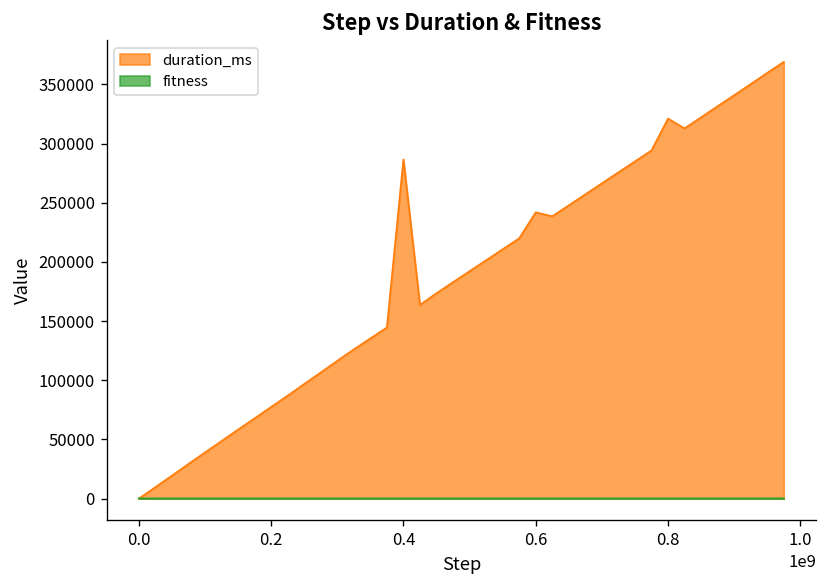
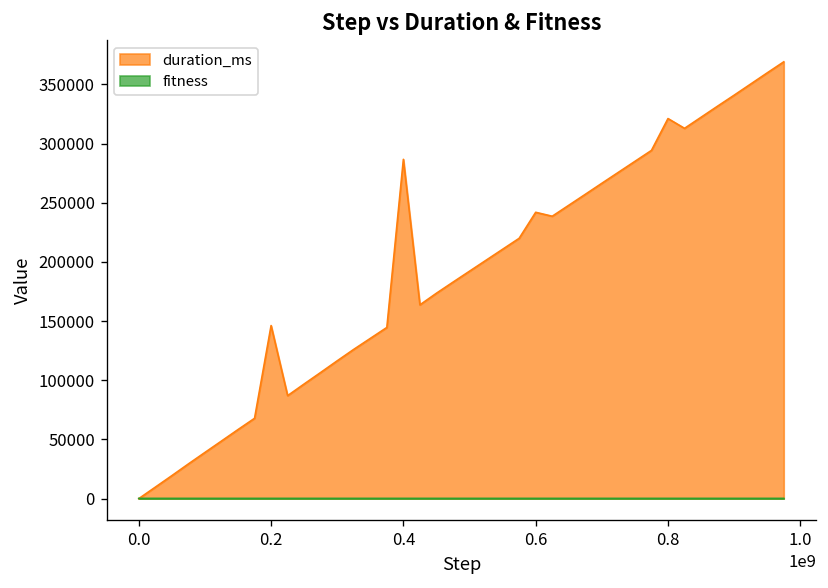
duration_ms, 0.2: 80000 -> 150000
